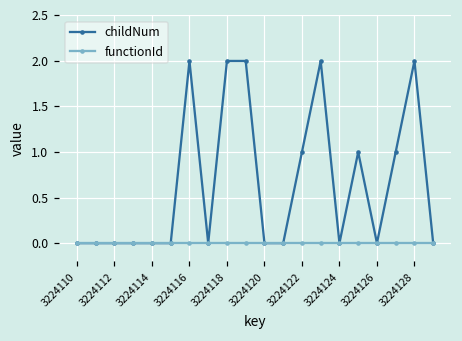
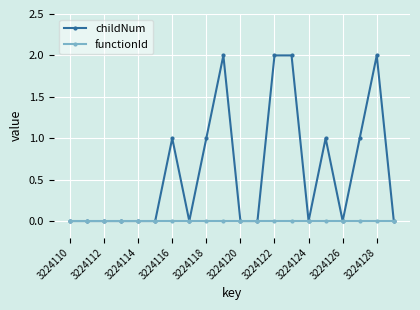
childNum, 3224116: 2 -> 1
childNum, 3224118: 2 -> 1
childNum, 3224122: 1 -> 2
